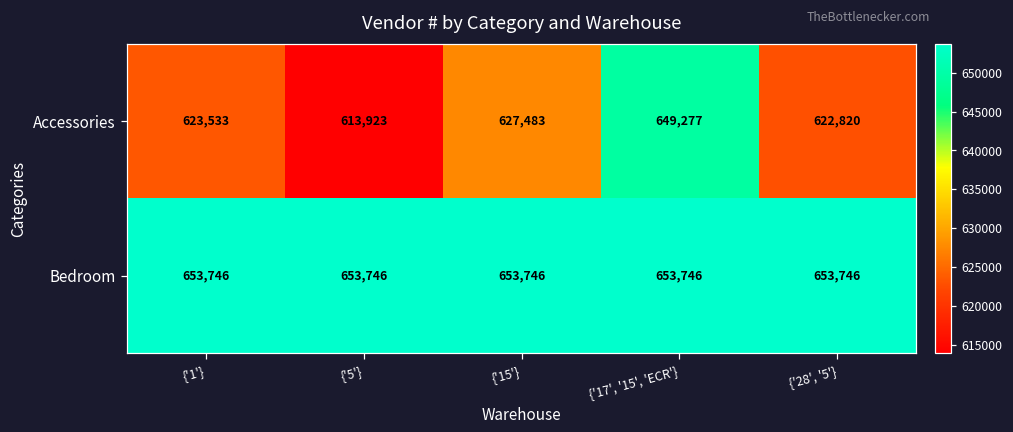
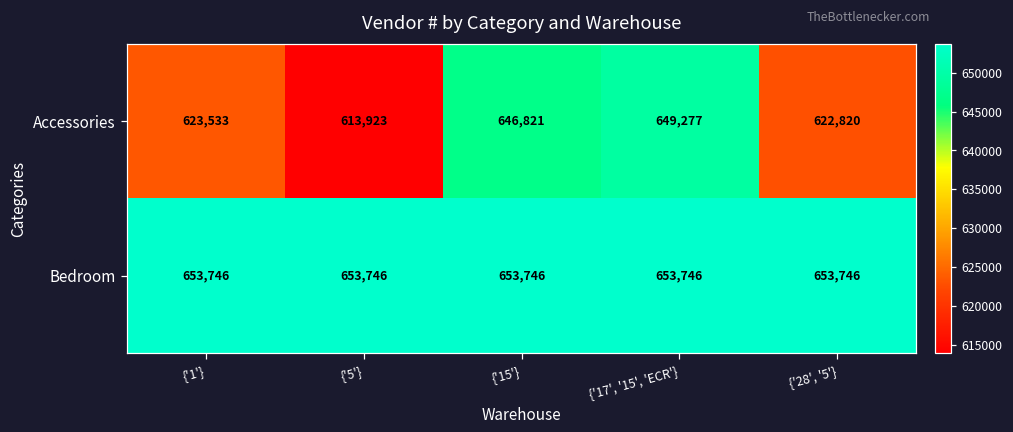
Accessories, {'15'}: 627,483 -> 646,821
